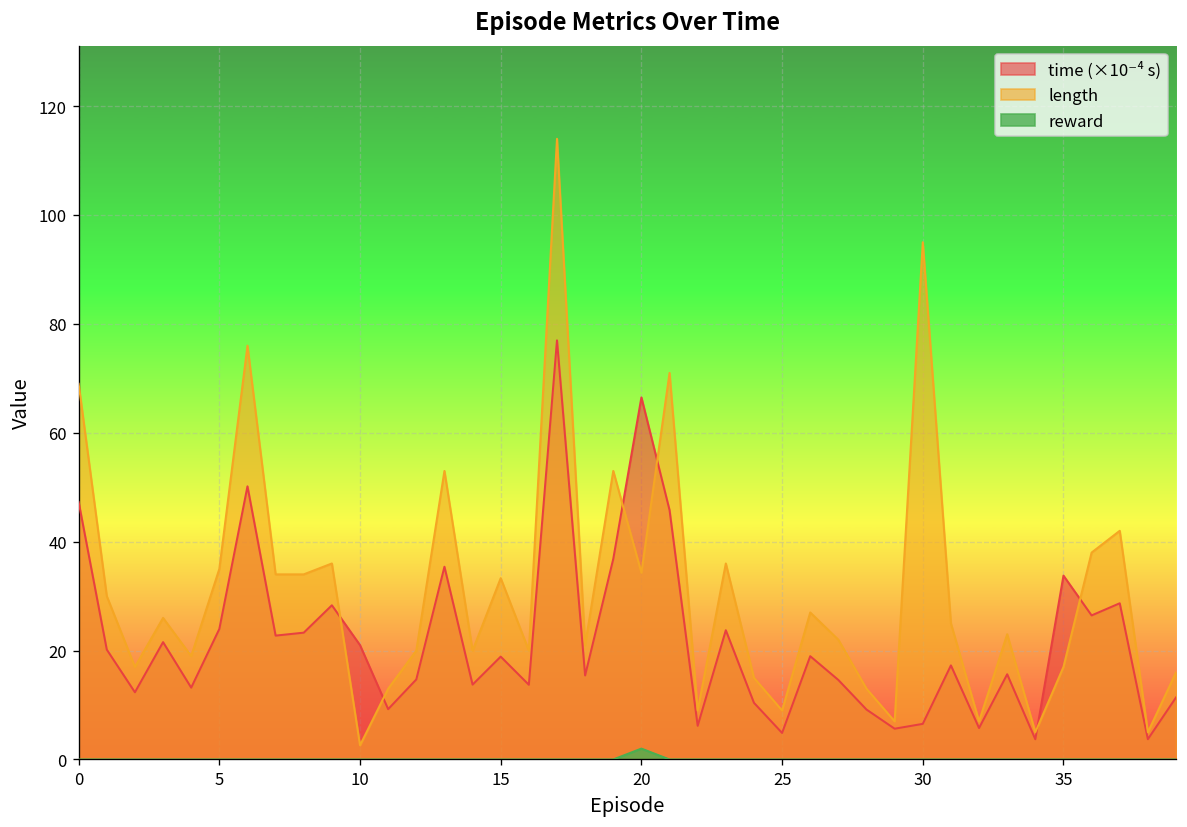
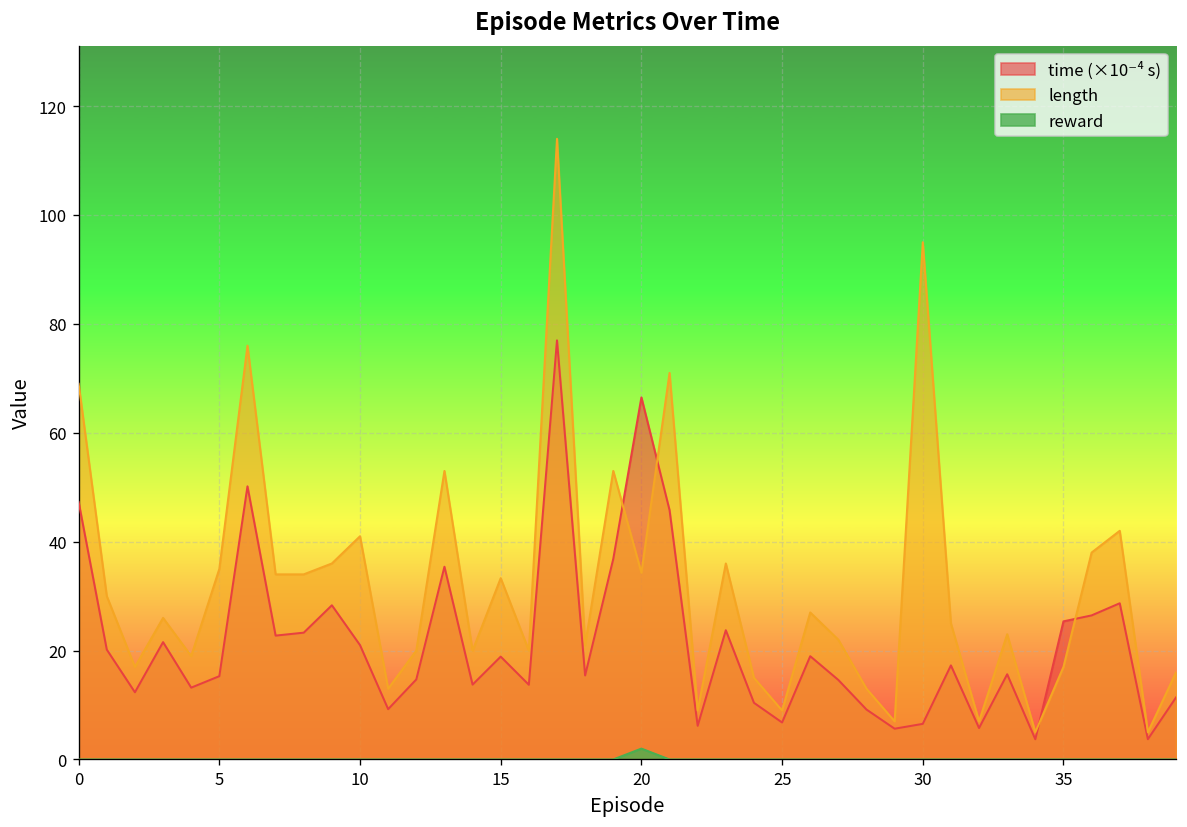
time (×10⁻⁴ s), 5: 24 -> 15
length, 10: 3 -> 41
time (×10⁻⁴ s), 25: 5 -> 7
time (×10⁻⁴ s), 35: 34 -> 25
